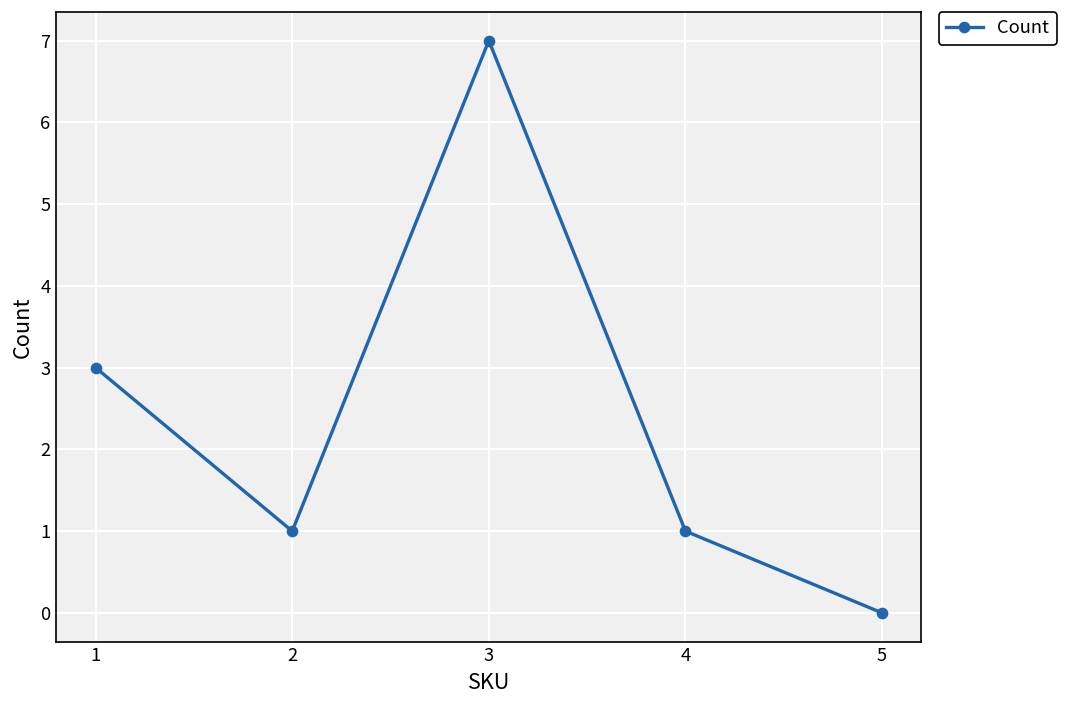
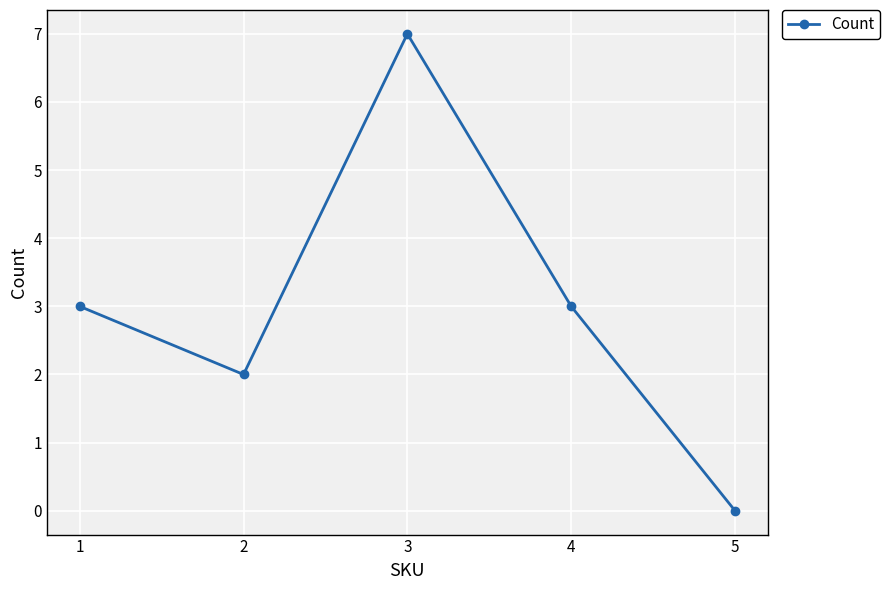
2: 1 -> 2
4: 1 -> 3
